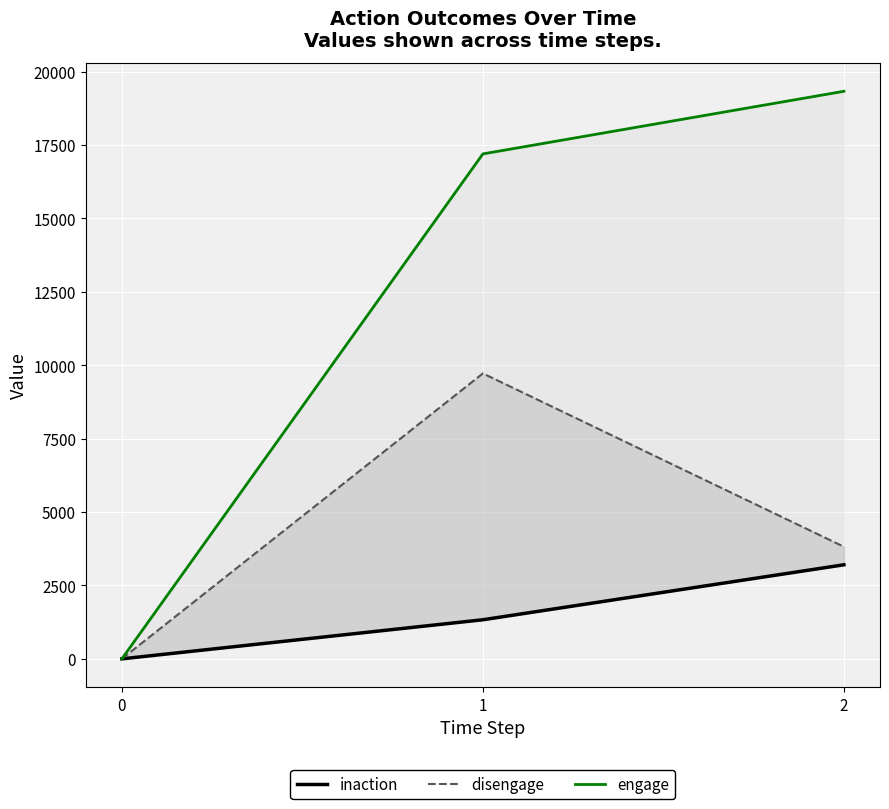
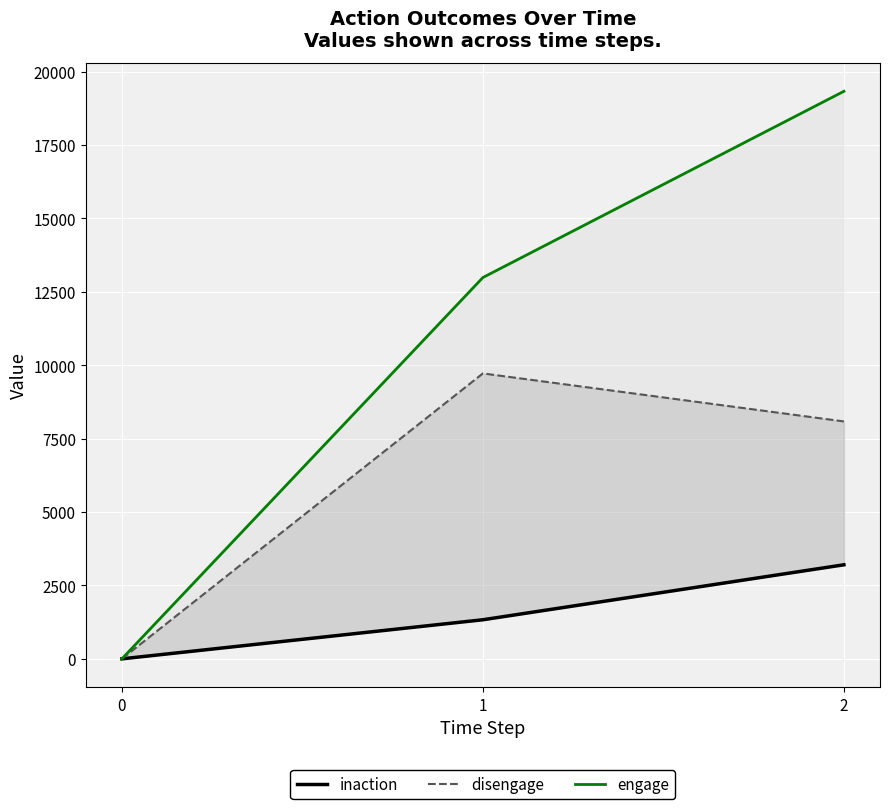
engage, 1: 17200 -> 13000
disengage, 2: 3800 -> 8100
